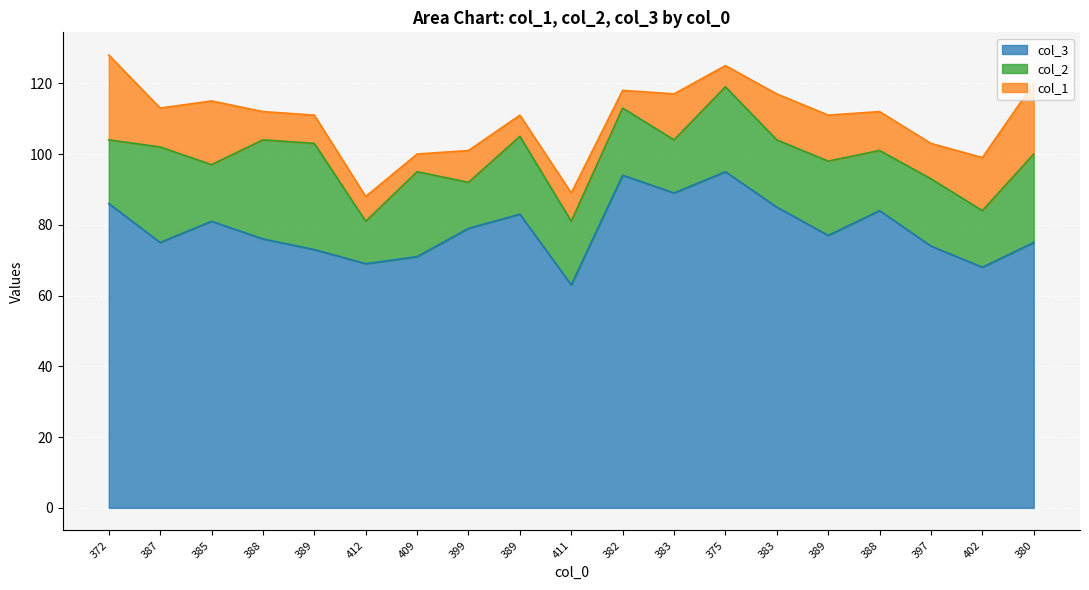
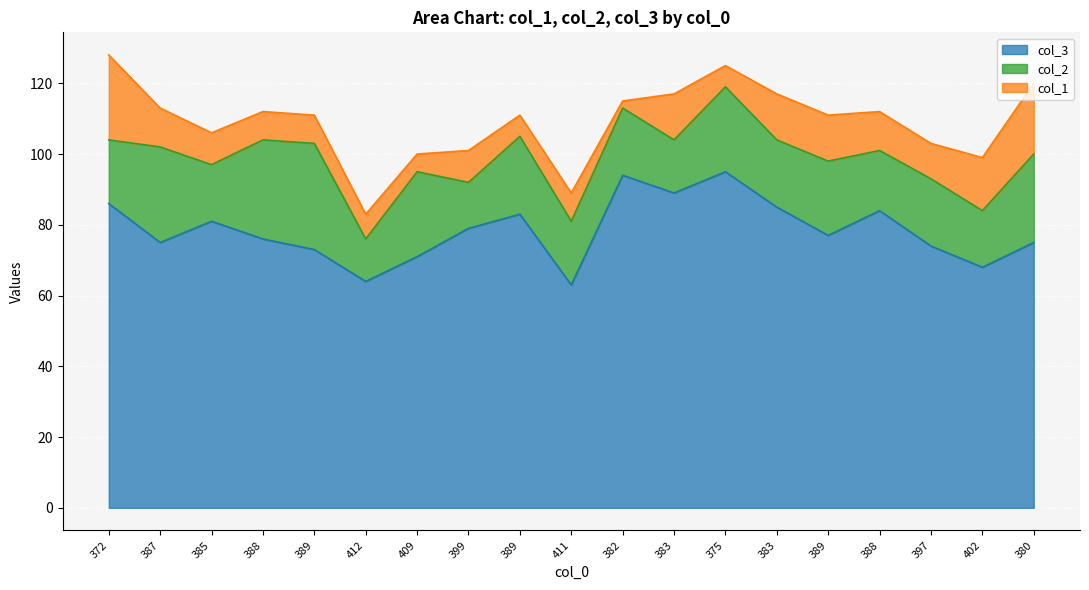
col_1, 385: 18 -> 9
col_3, 412: 69 -> 64
col_1, 382: 5 -> 2
